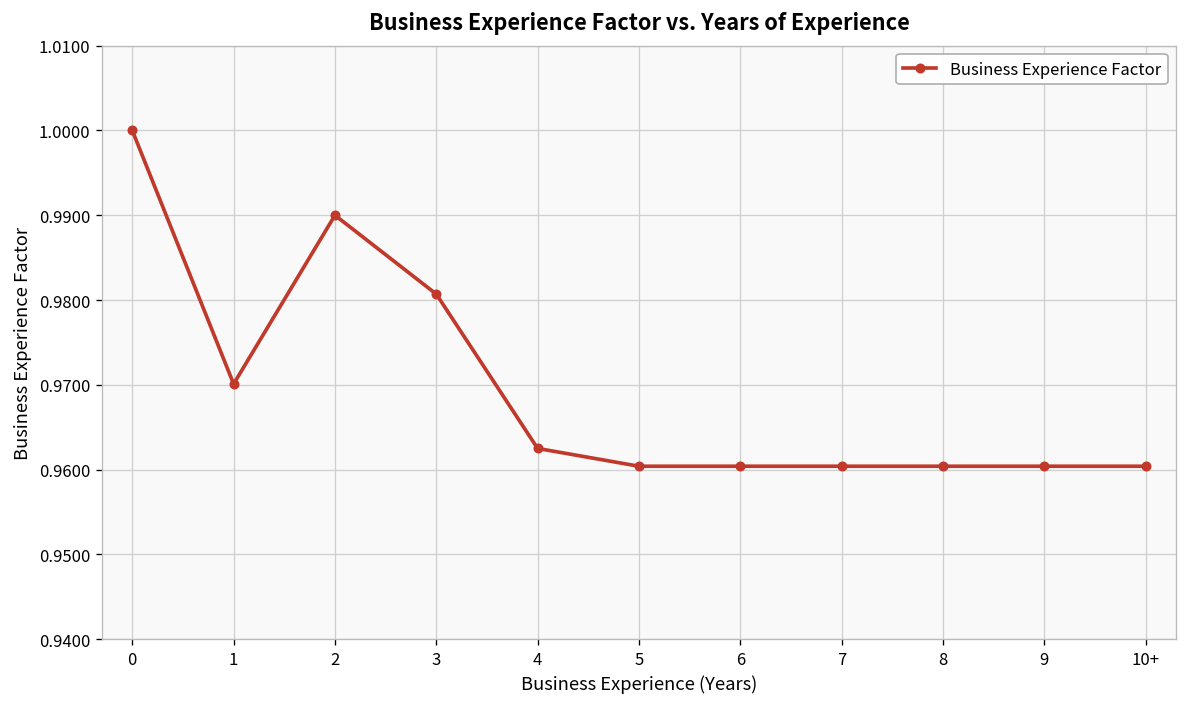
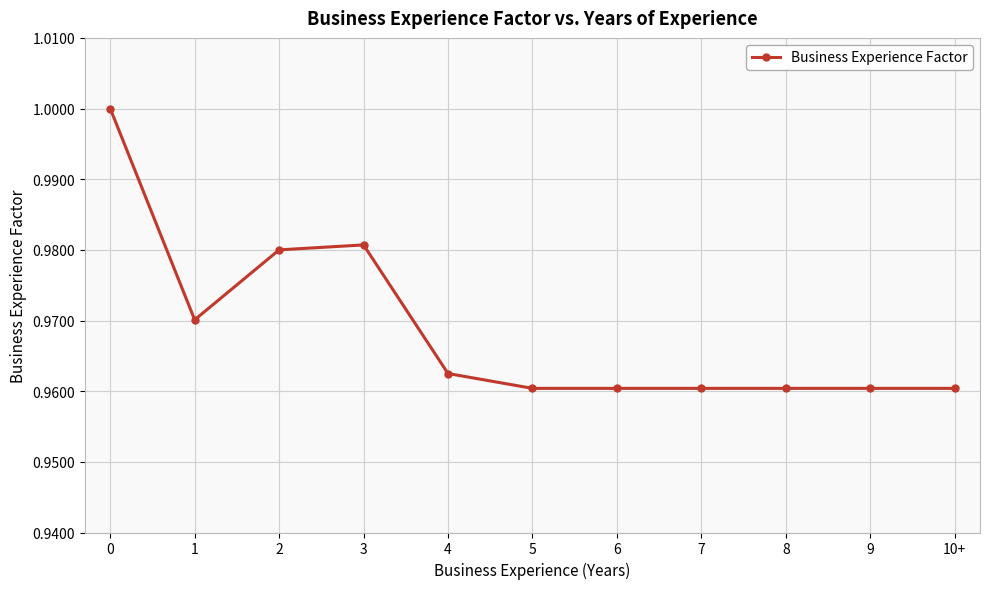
2: 0.99 -> 0.98
